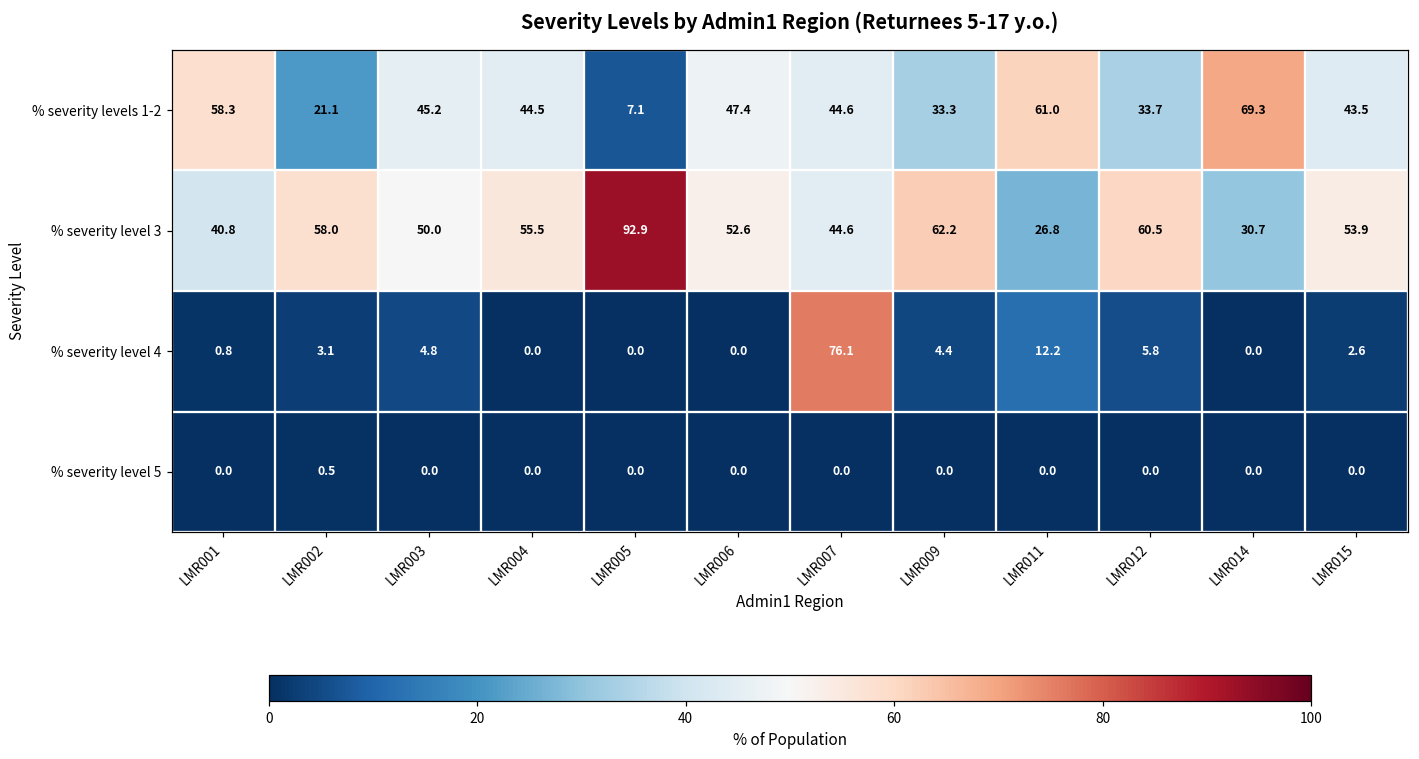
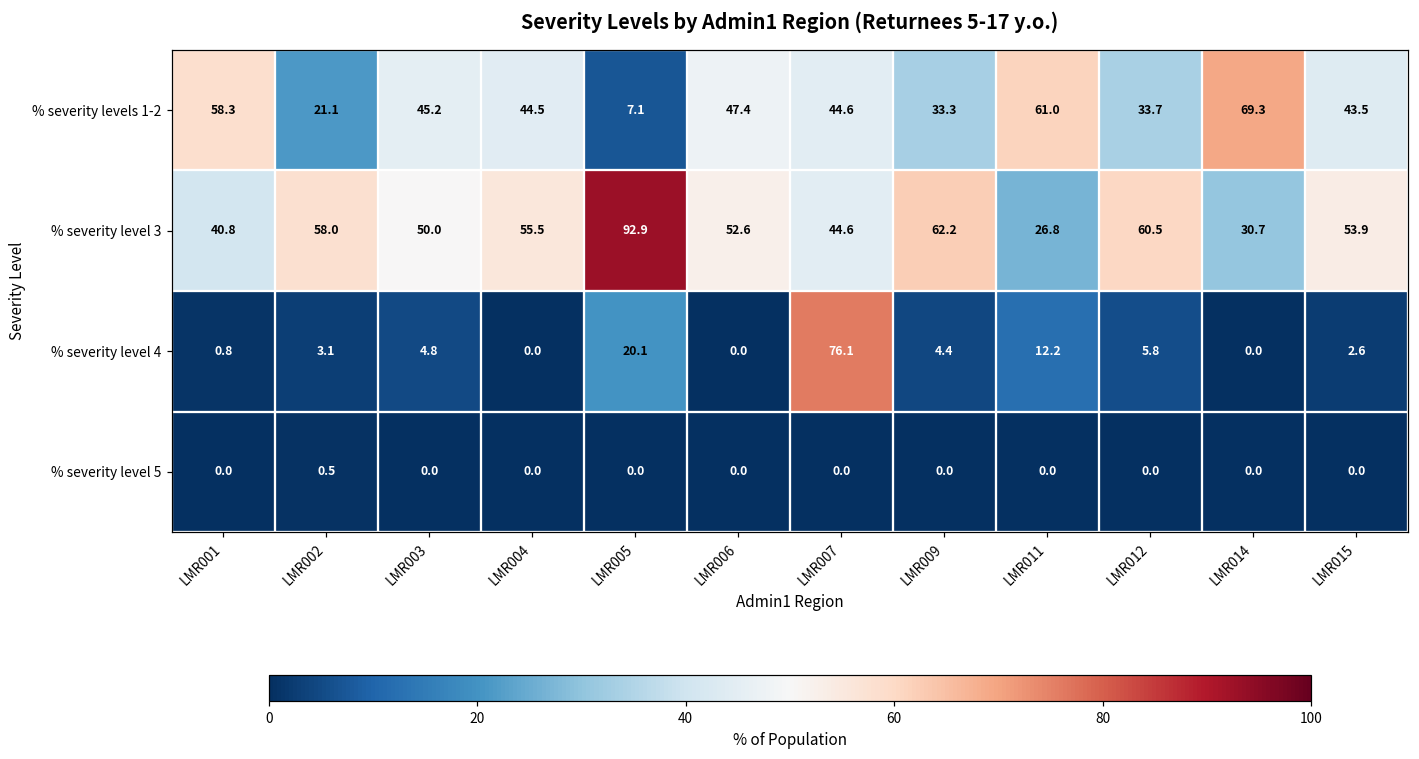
% severity level 4, LMR005: 0.0 -> 20.1
